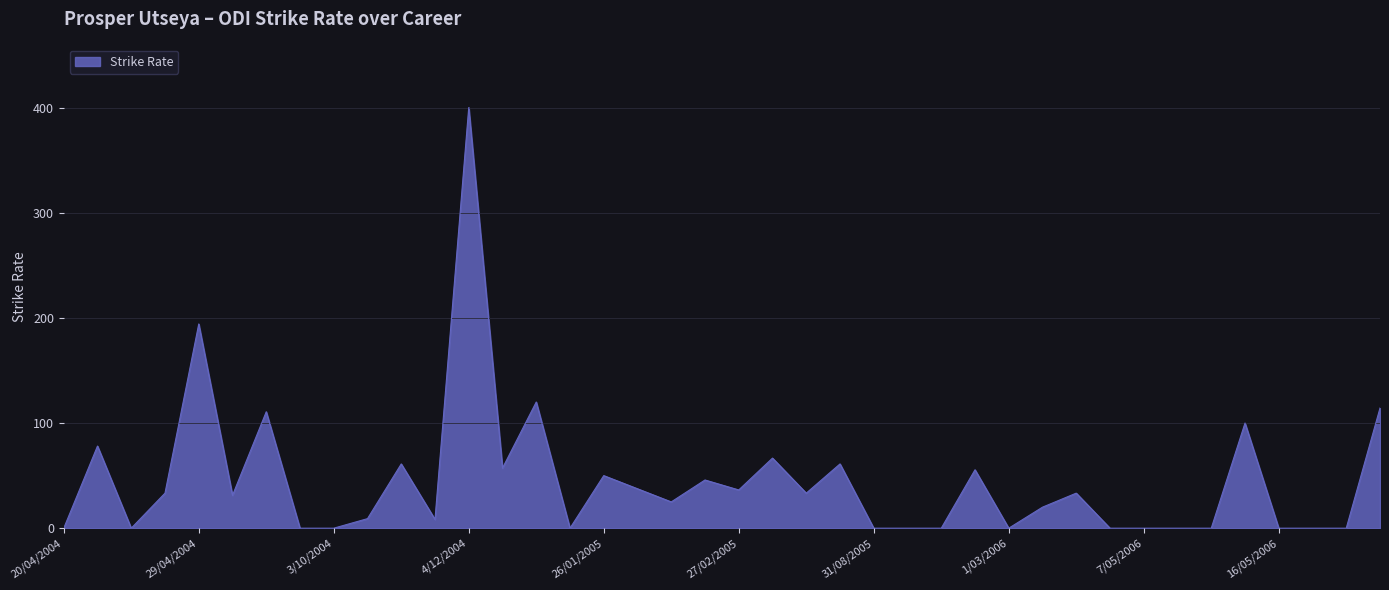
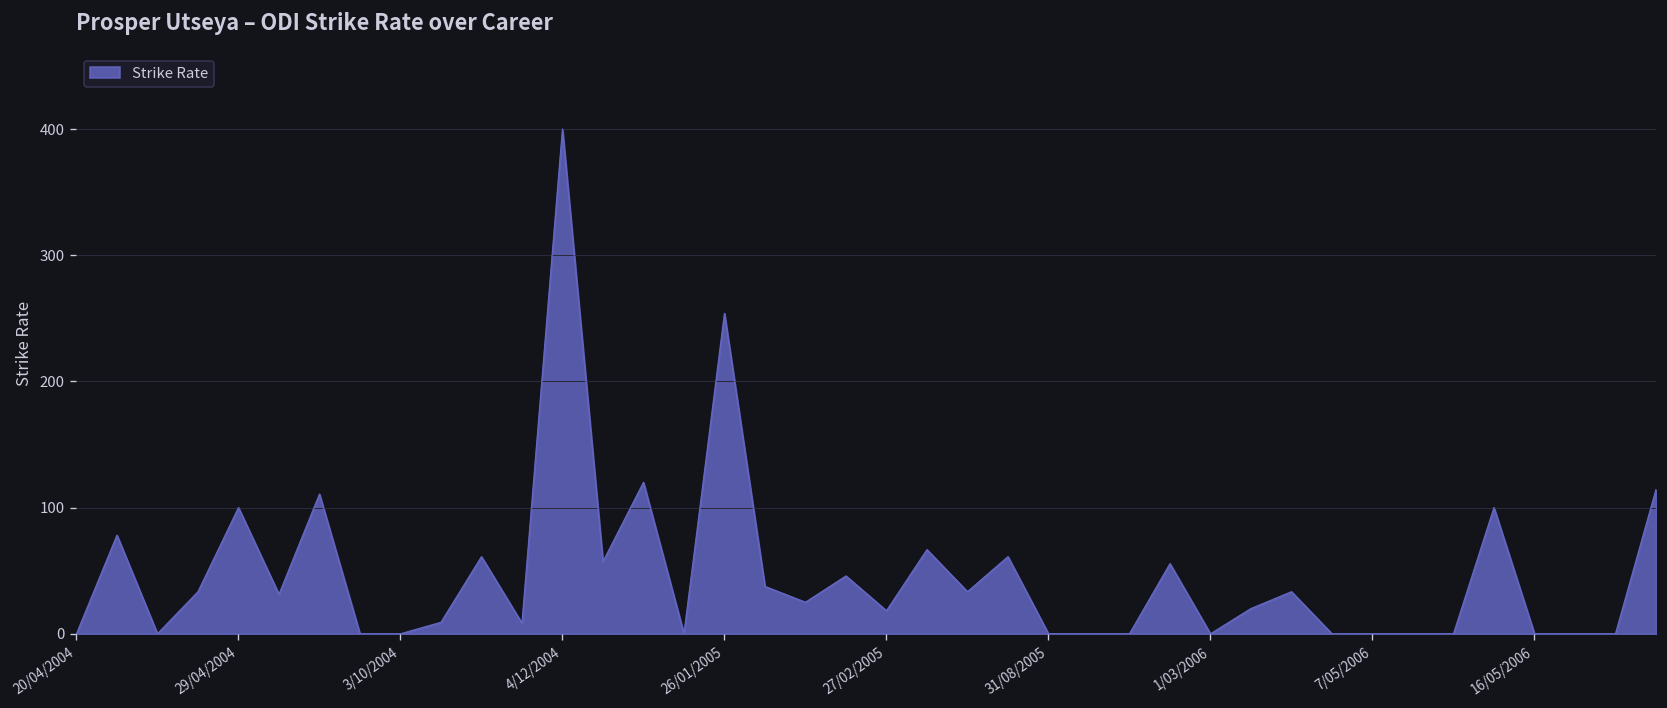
29/04/2004: 194 -> 100
26/01/2005: 50 -> 254
27/02/2005: 36 -> 18
